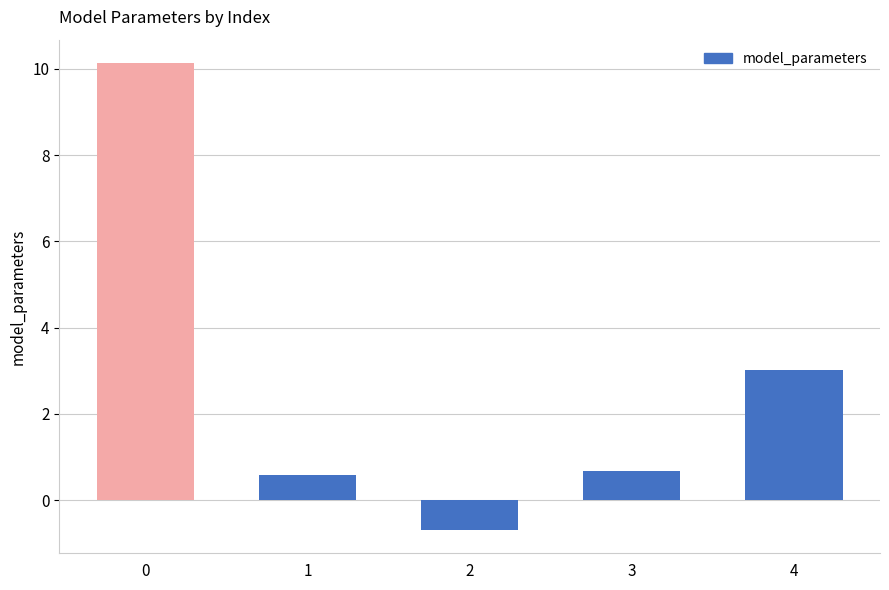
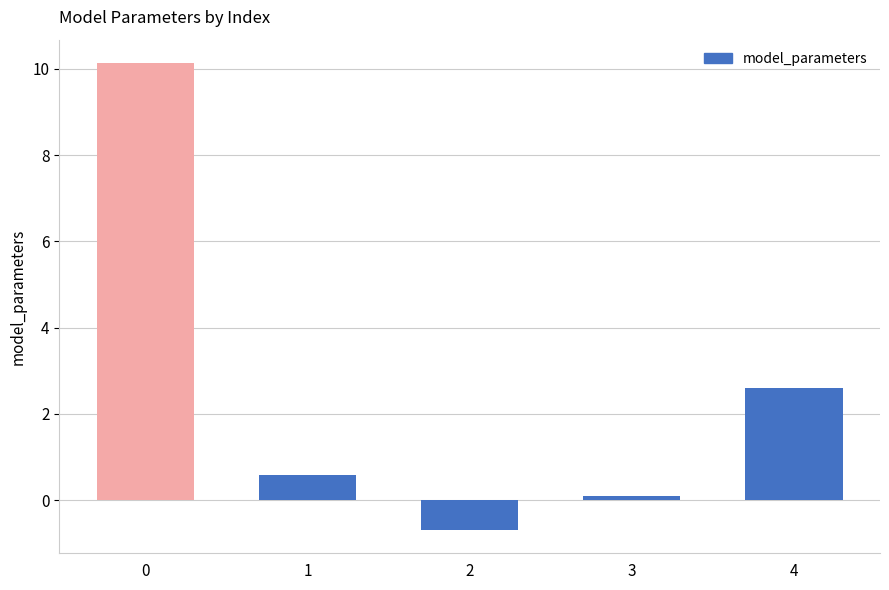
3: 0.7 -> 0.1
4: 3.0 -> 2.6
